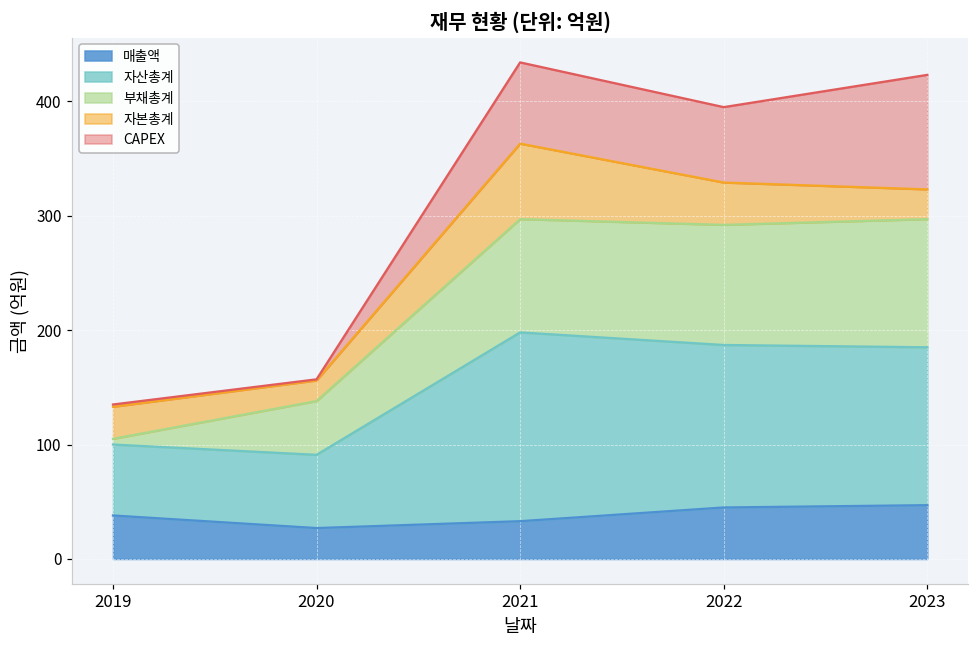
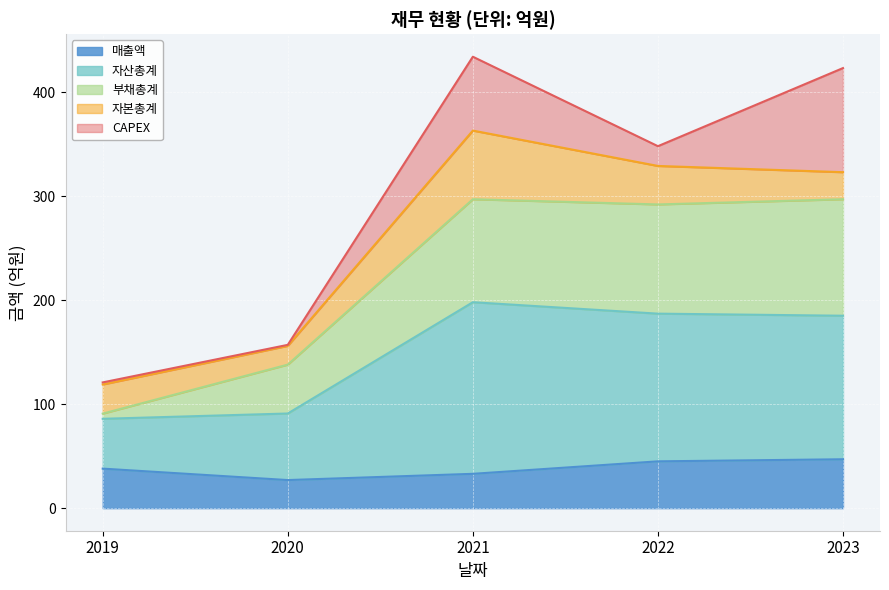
자산총계, 2019: 62 -> 48
CAPEX, 2022: 66 -> 19
